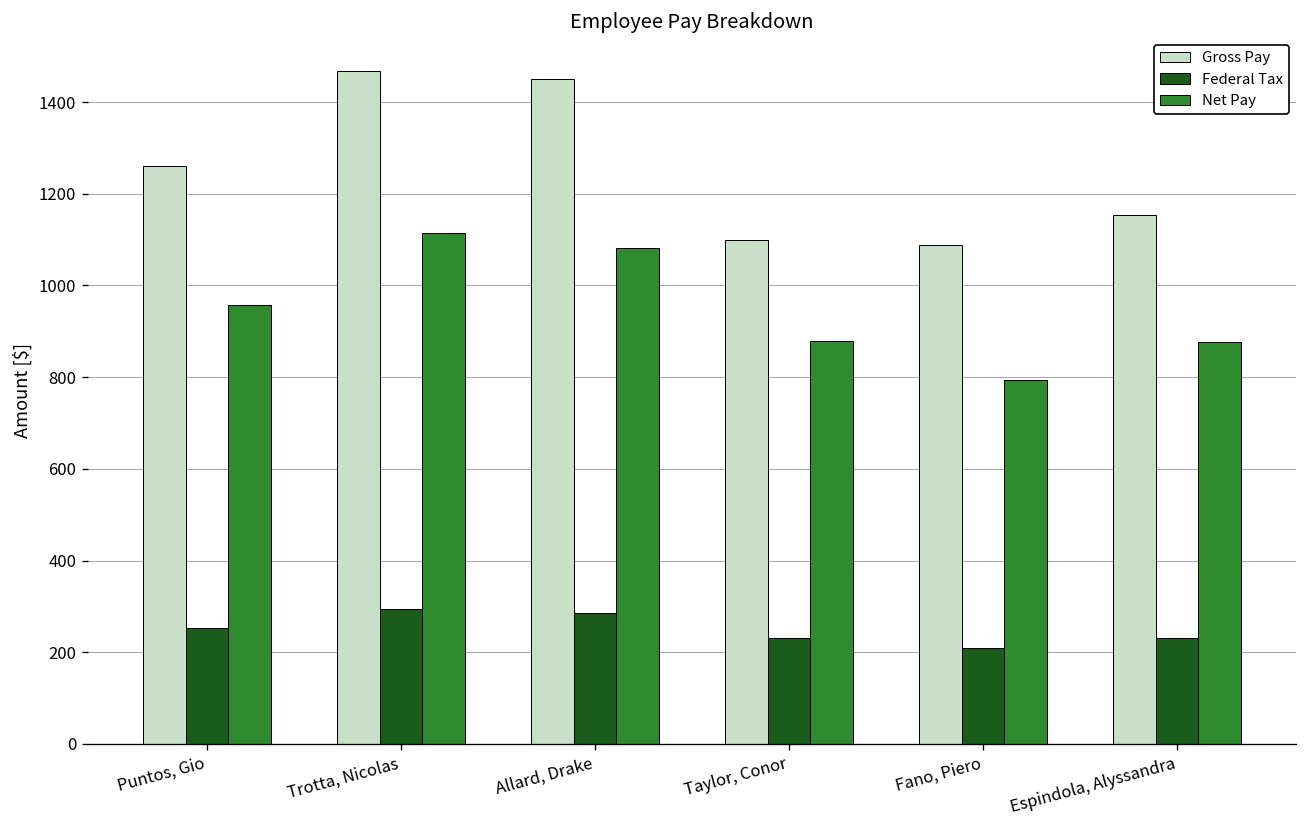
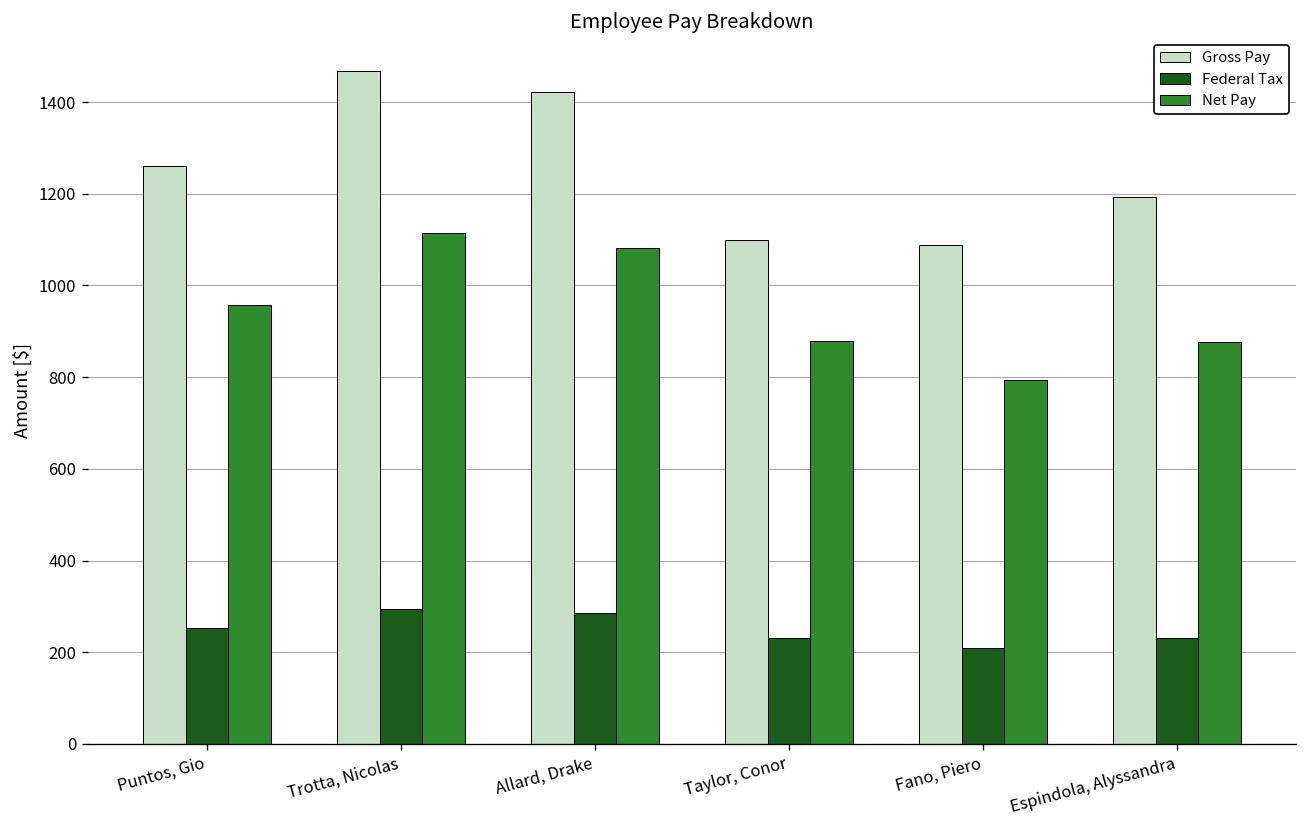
Gross Pay, Allard, Drake: 1450 -> 1420
Gross Pay, Espindola, Alyssandra: 1150 -> 1190
